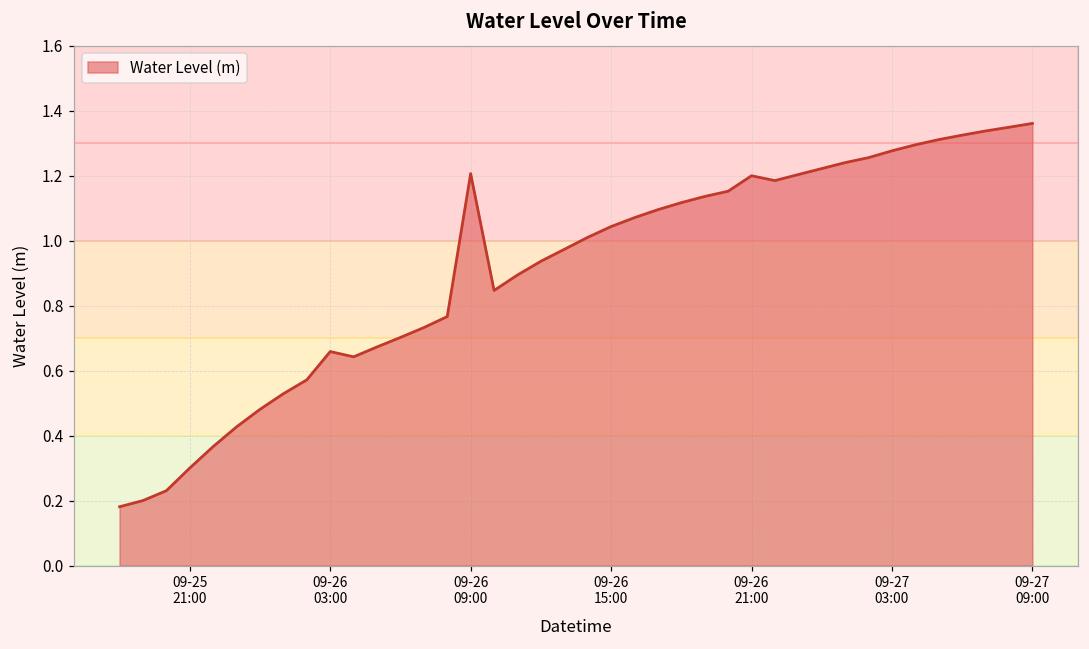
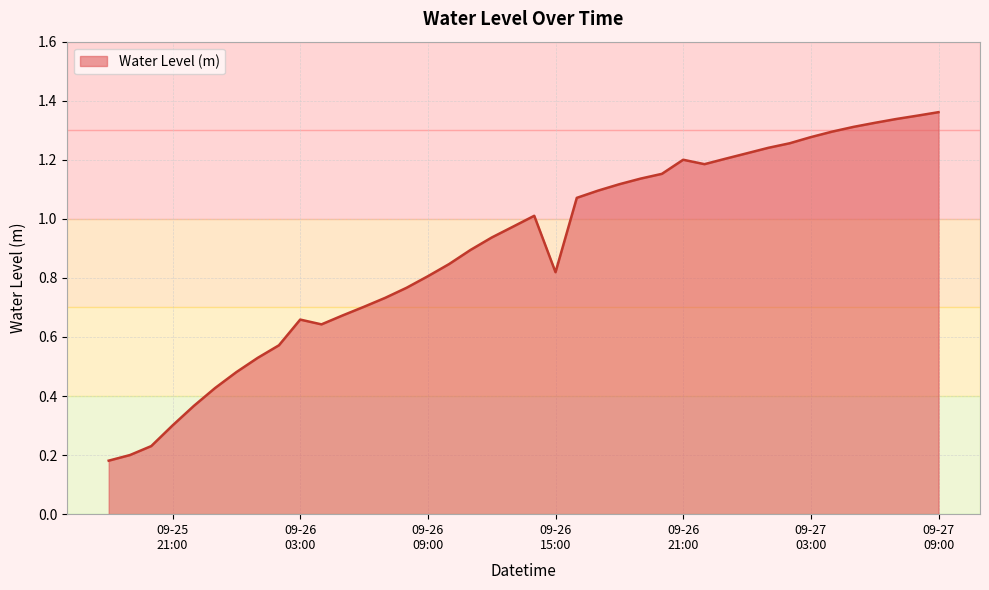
09-26 09:00: 1.21 -> 0.81
09-26 15:00: 1.04 -> 0.82
